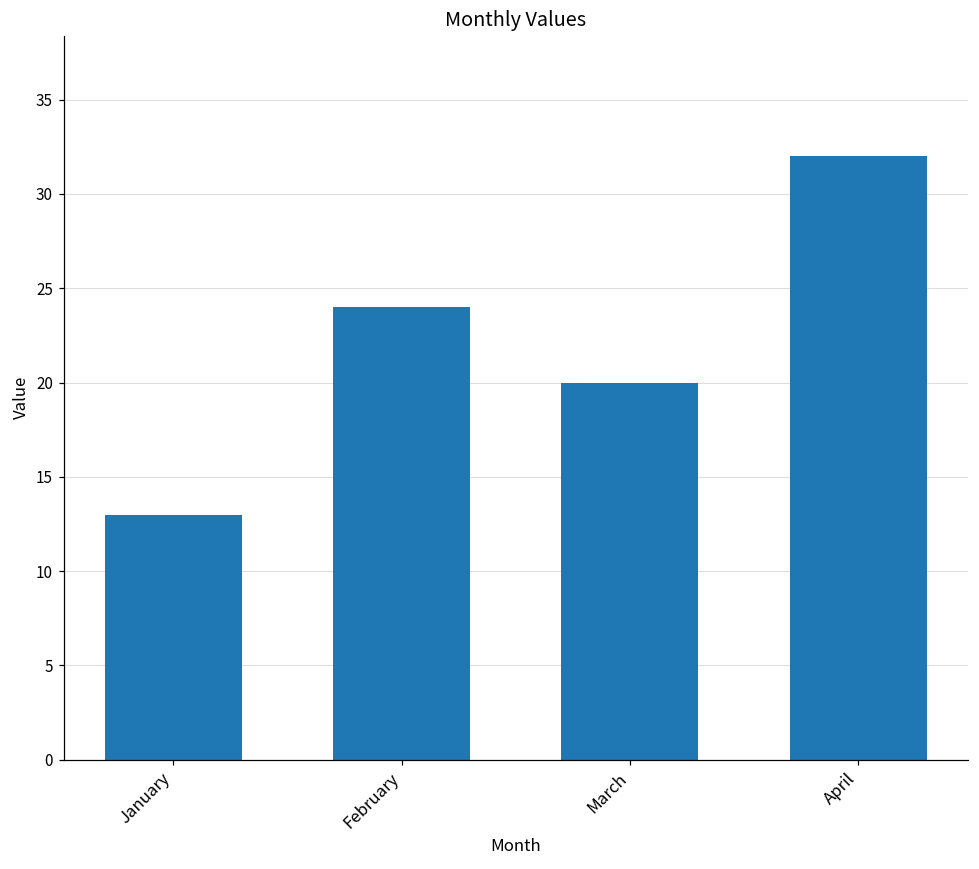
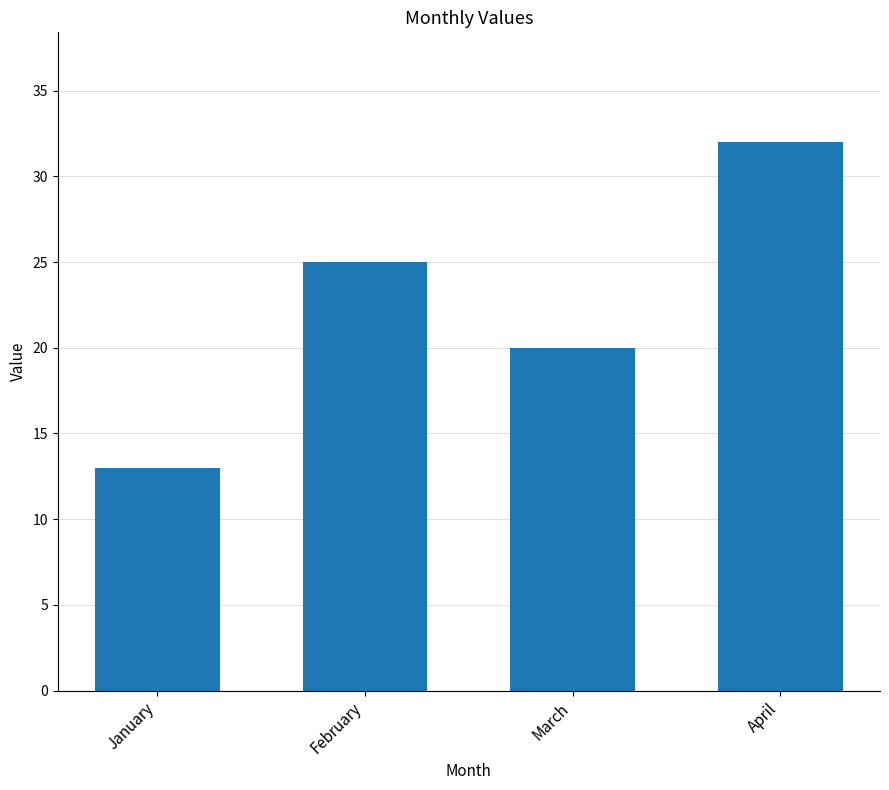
February: 24 -> 25
